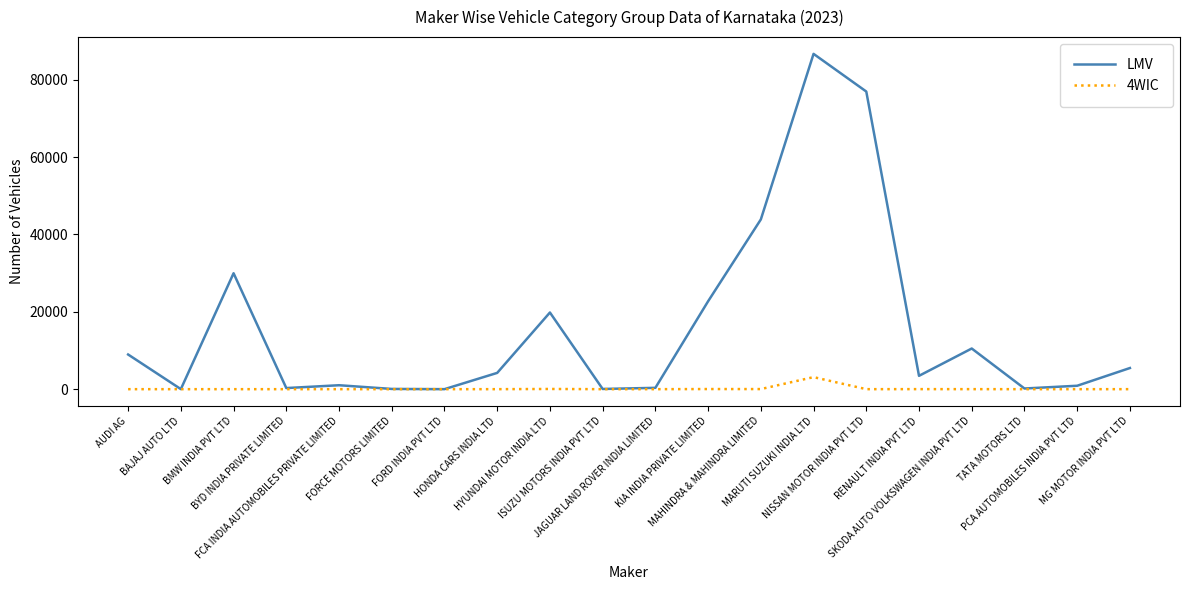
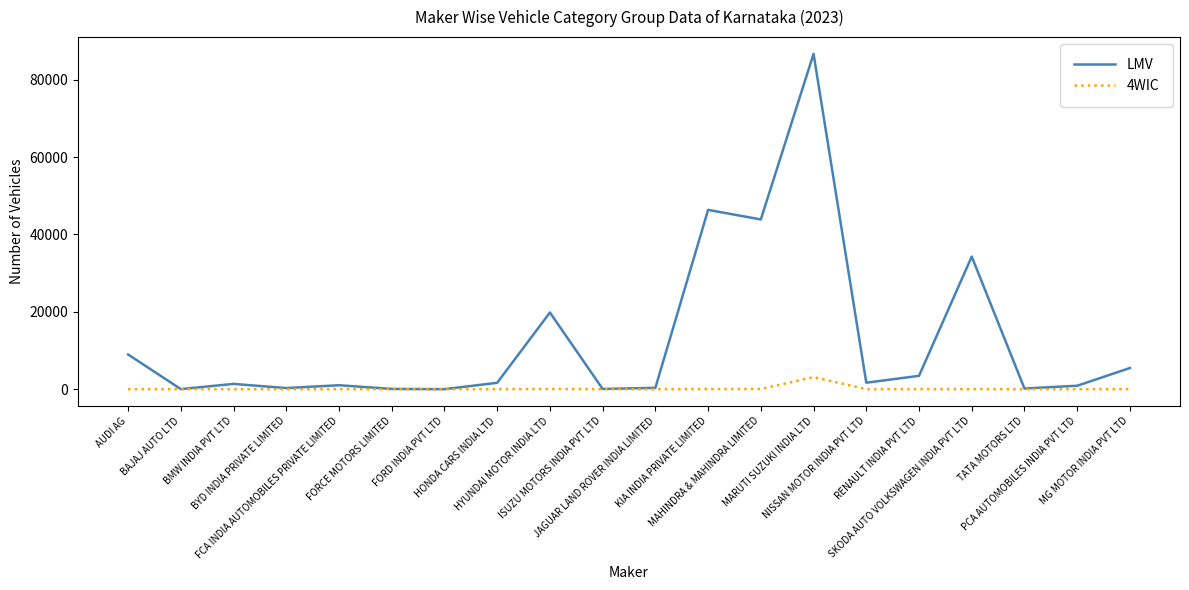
LMV, BMW INDIA PVT LTD: 30000 -> 1000
LMV, HONDA CARS INDIA LTD: 4000 -> 2000
LMV, KIA INDIA PRIVATE LIMITED: 23000 -> 46000
LMV, NISSAN MOTOR INDIA PVT LTD: 77000 -> 2000
LMV, SKODA AUTO VOLKSWAGEN INDIA PVT LTD: 11000 -> 34000
